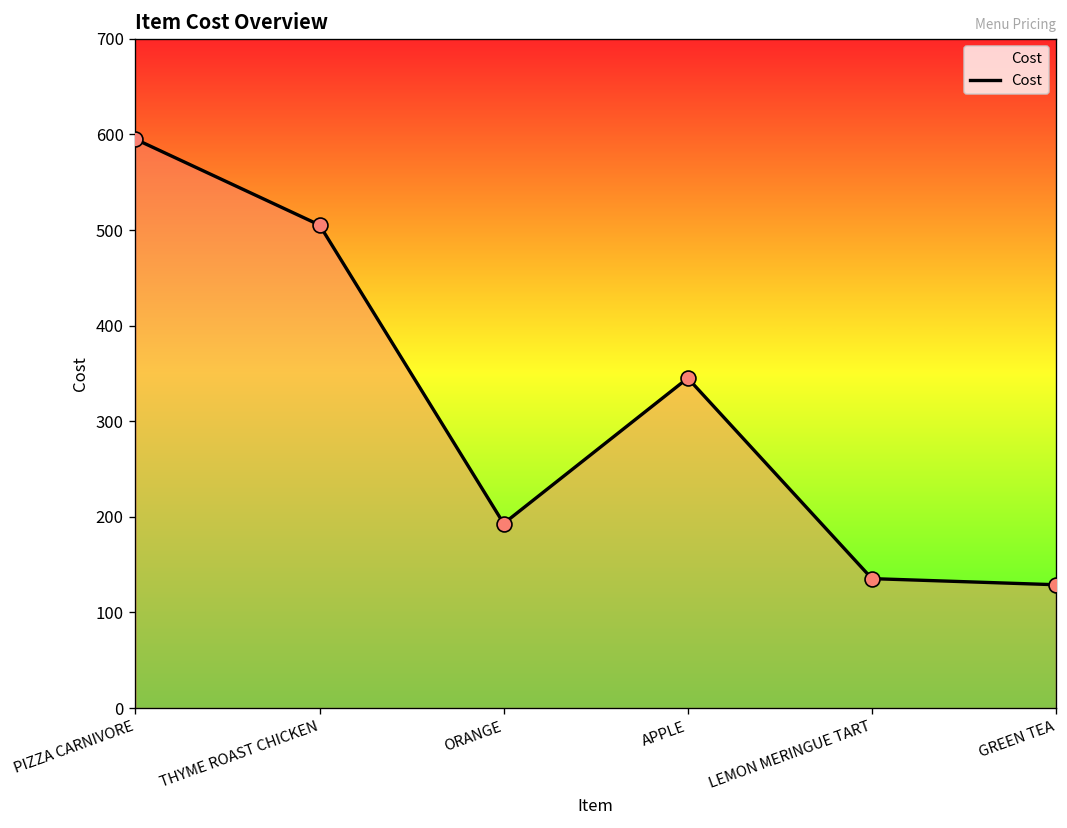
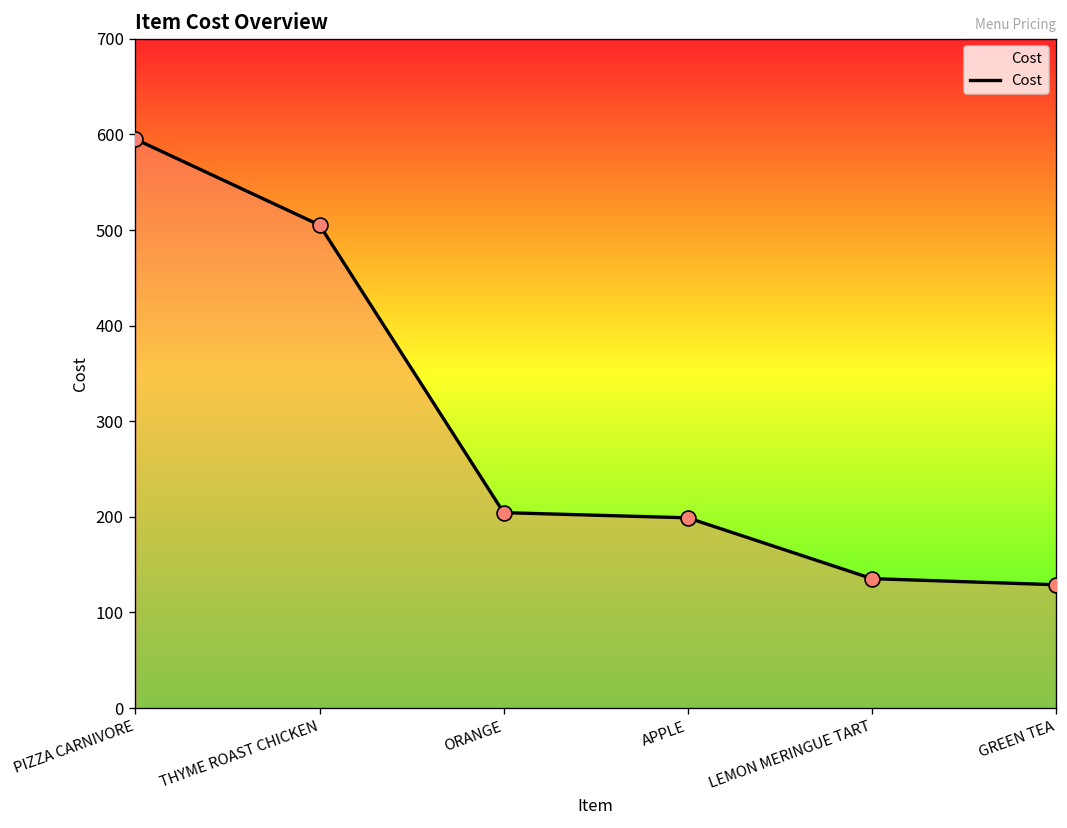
ORANGE: 190 -> 200
APPLE: 350 -> 200
